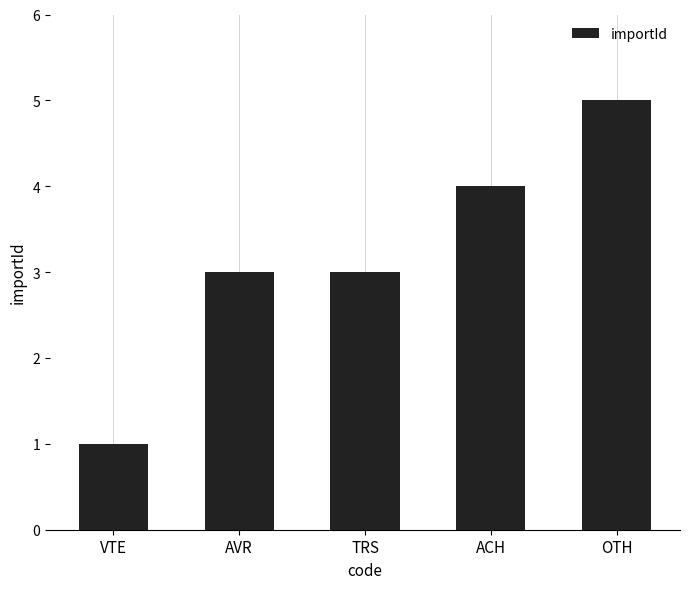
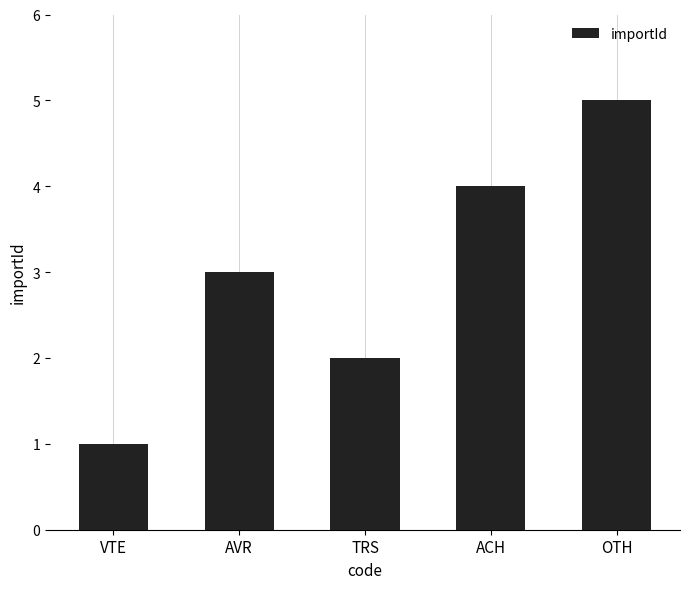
TRS: 3 -> 2
